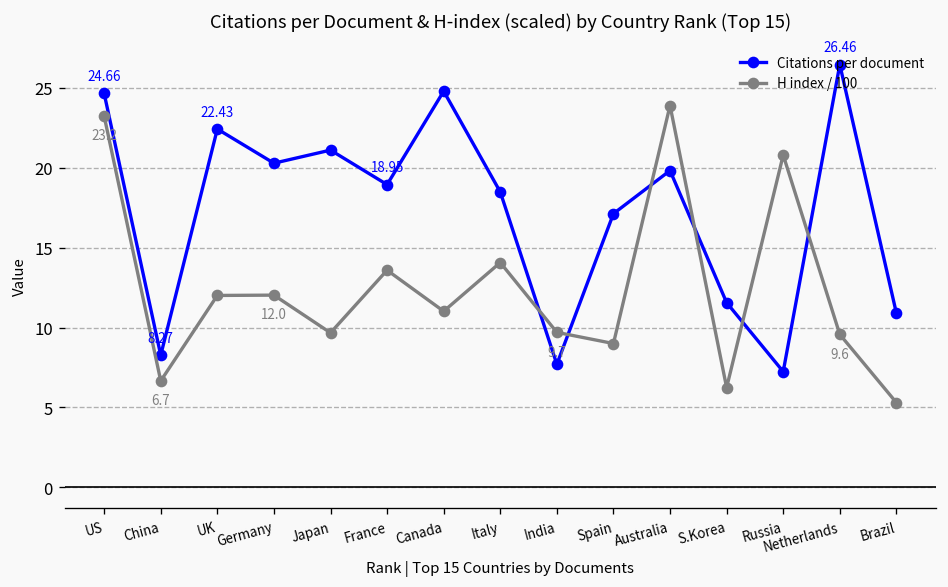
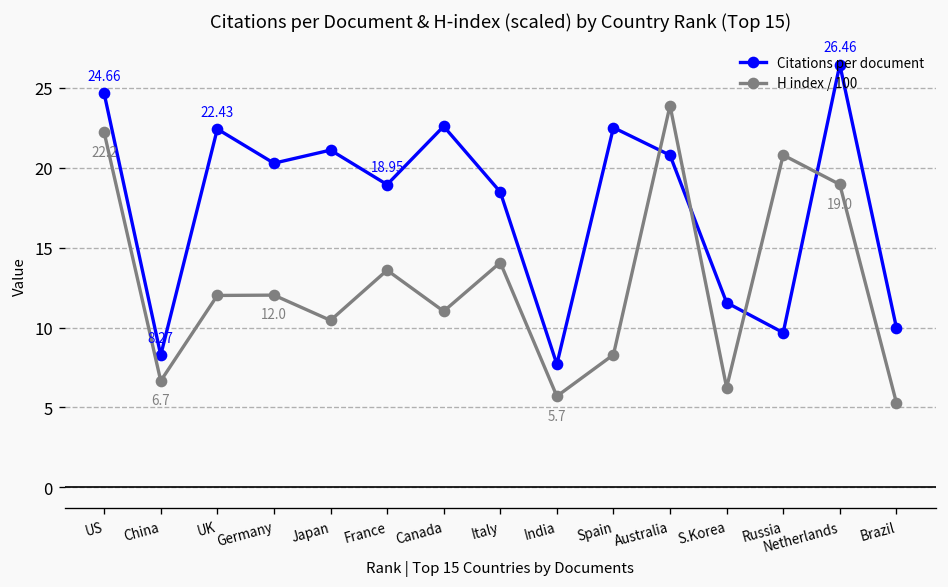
H index / 100, US: 23.2 -> 22.2
H index / 100, Japan: 9.7 -> 10.5
Citations per document, Canada: 24.8 -> 22.6
H index / 100, India: 9.7 -> 5.7
Citations per document, Spain: 17.1 -> 22.5
H index / 100, Spain: 9.0 -> 8.3
Citations per document, Australia: 19.8 -> 20.8
Citations per document, Russia: 7.2 -> 9.7
H index / 100, Netherlands: 9.6 -> 19.0
Citations per document, Brazil: 10.9 -> 10.0
